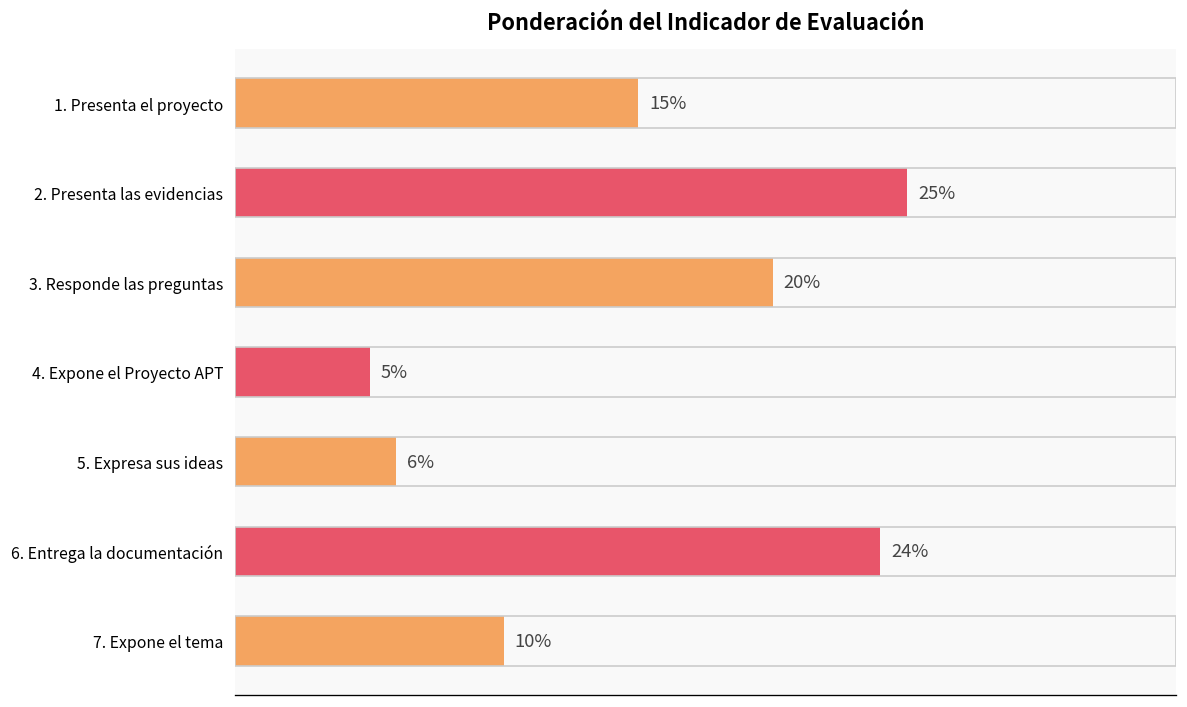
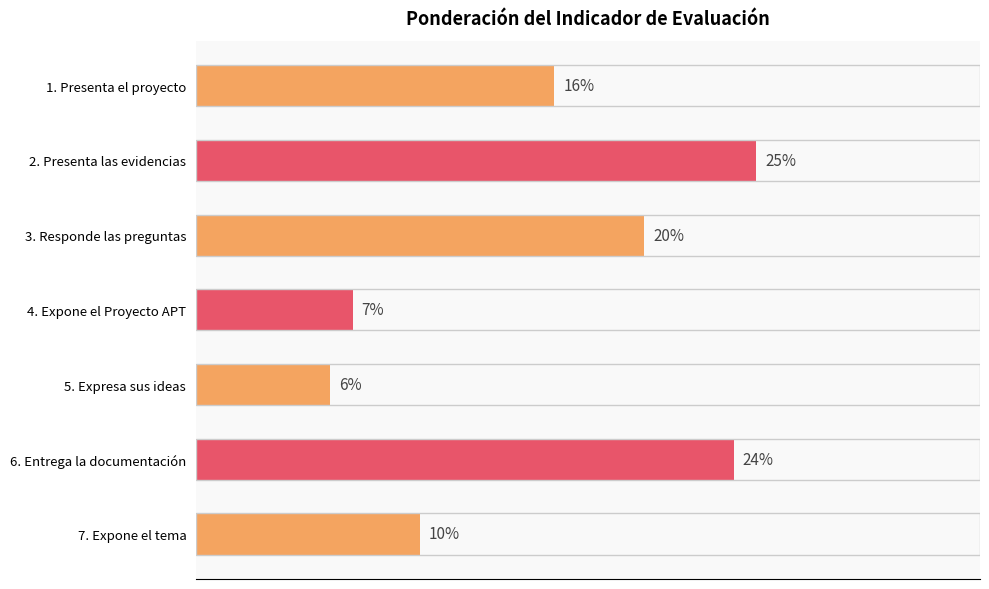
1. Presenta el proyecto: 15% -> 16%
4. Expone el Proyecto APT: 5% -> 7%
